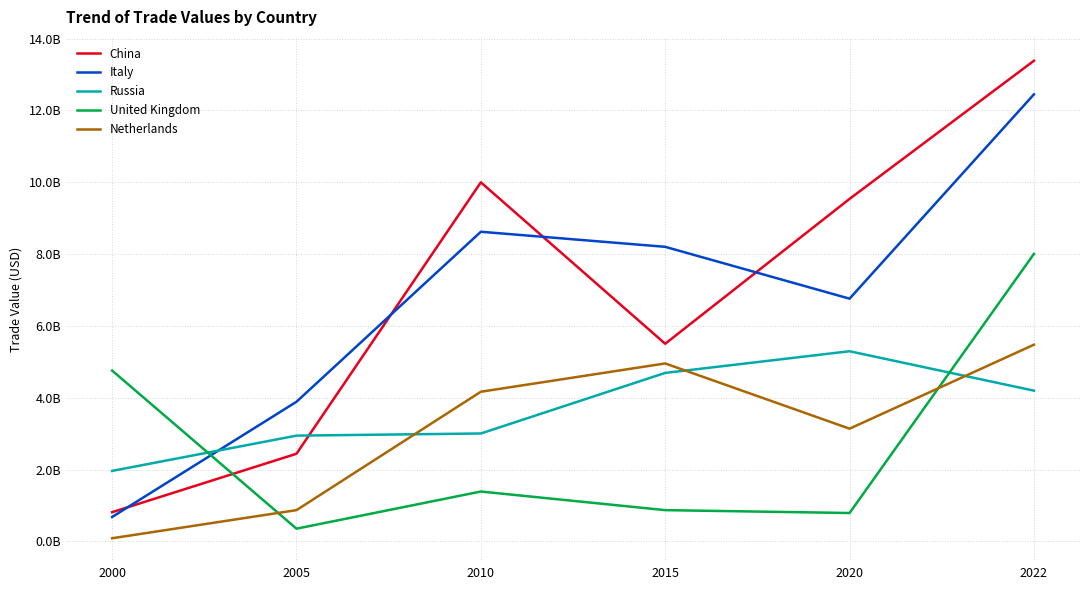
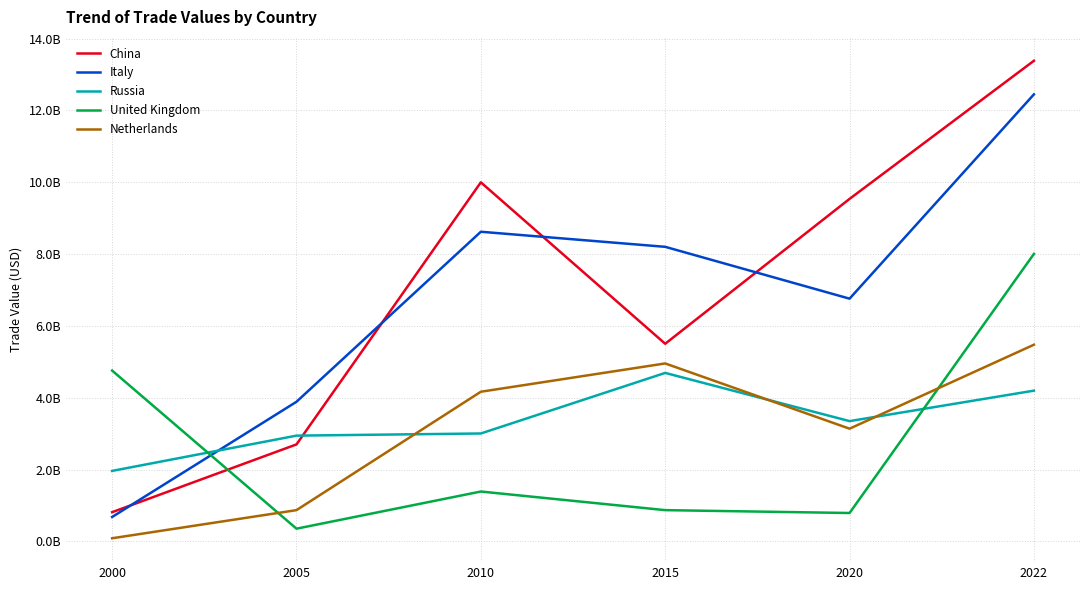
China, 2005: 2400000000 -> 2700000000
Russia, 2020: 5300000000 -> 3300000000
